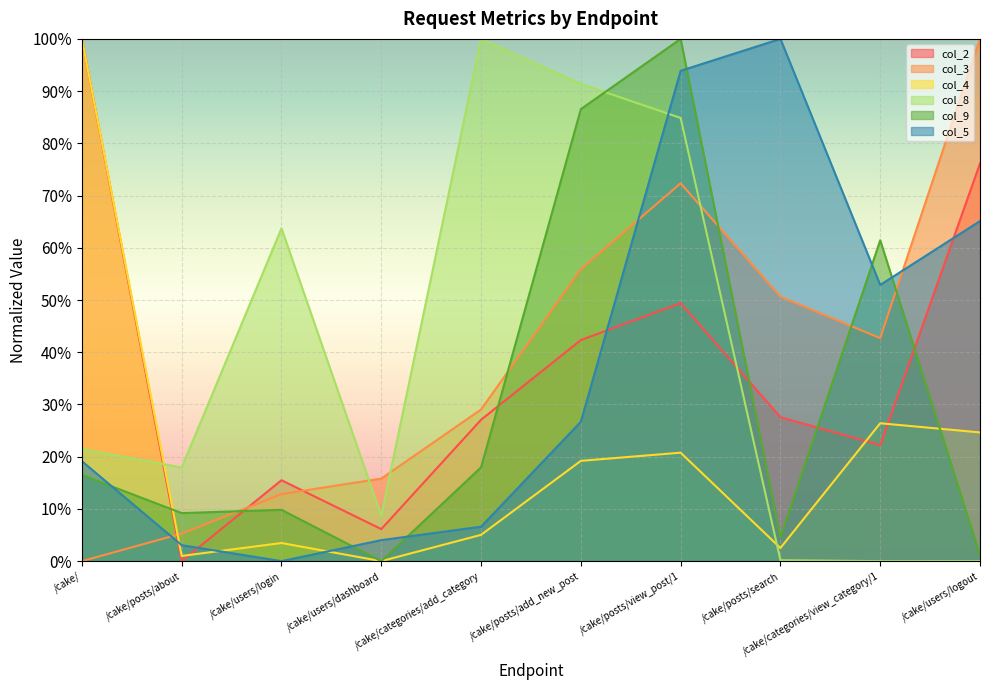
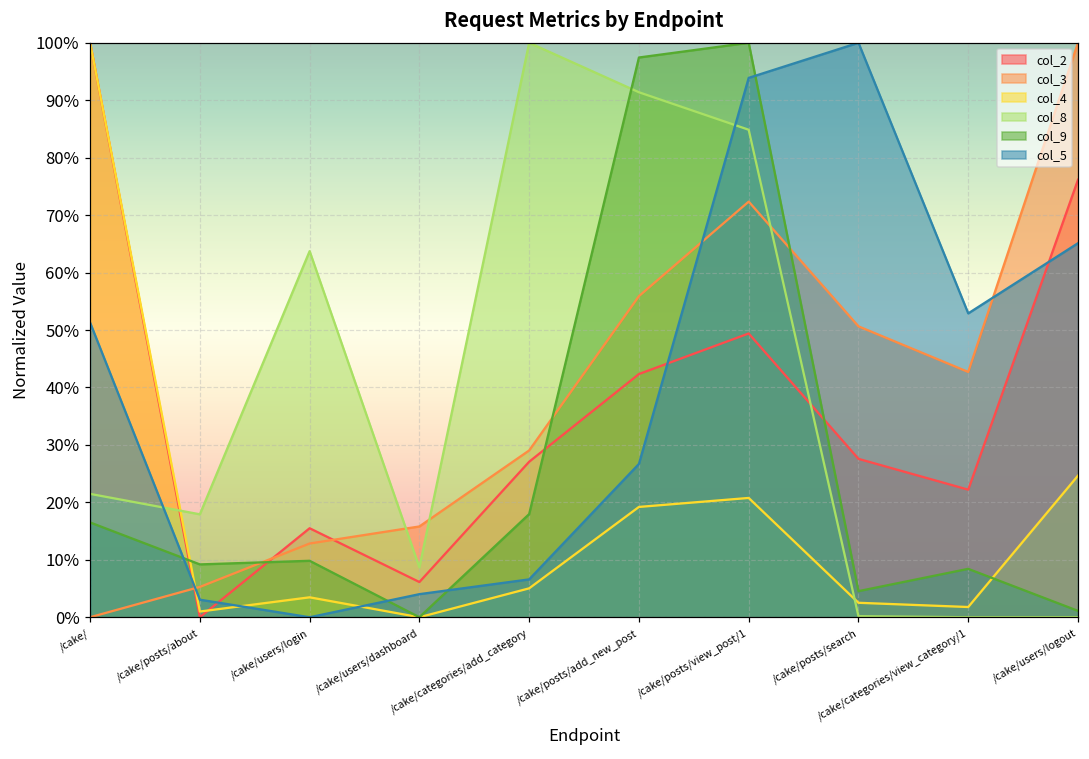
col_5, /cake/: 19% -> 51%
col_9, /cake/posts/add_new_post: 87% -> 97%
col_4, /cake/categories/view_category/1: 26% -> 2%
col_9, /cake/categories/view_category/1: 61% -> 8%
